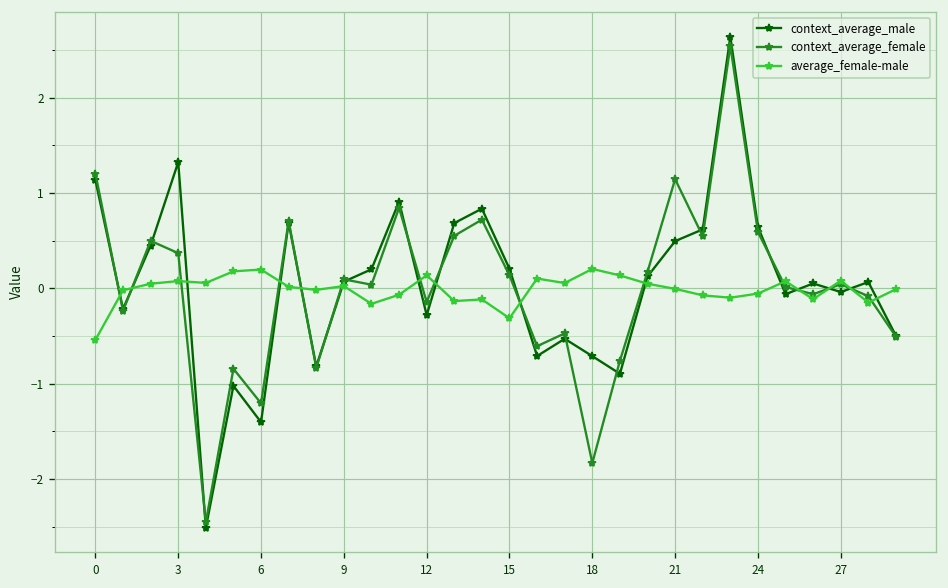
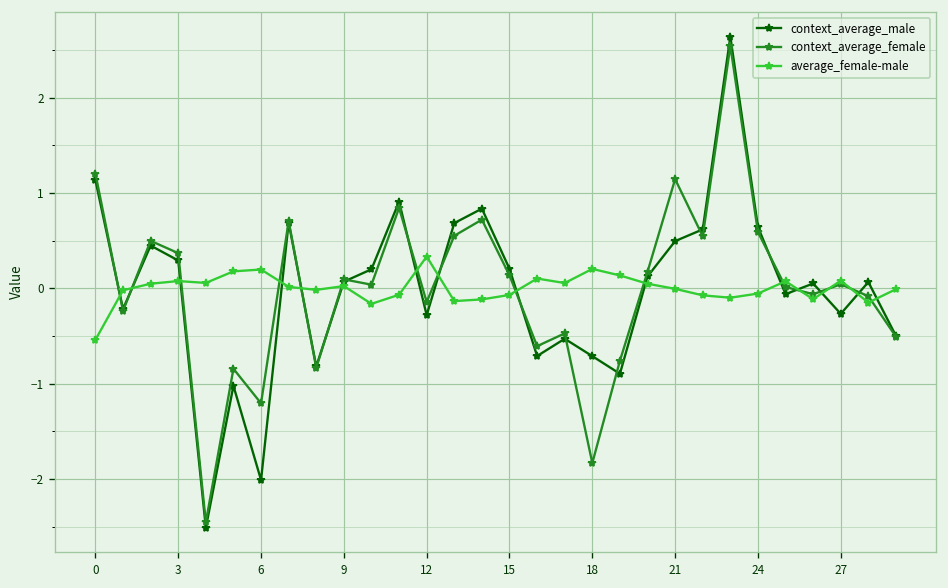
context_average_male, 3: 1.3 -> 0.3
context_average_male, 6: -1.4 -> -2.0
average_female-male, 12: 0.1 -> 0.3
average_female-male, 15: -0.3 -> -0.1
context_average_male, 27: 0.0 -> -0.3
